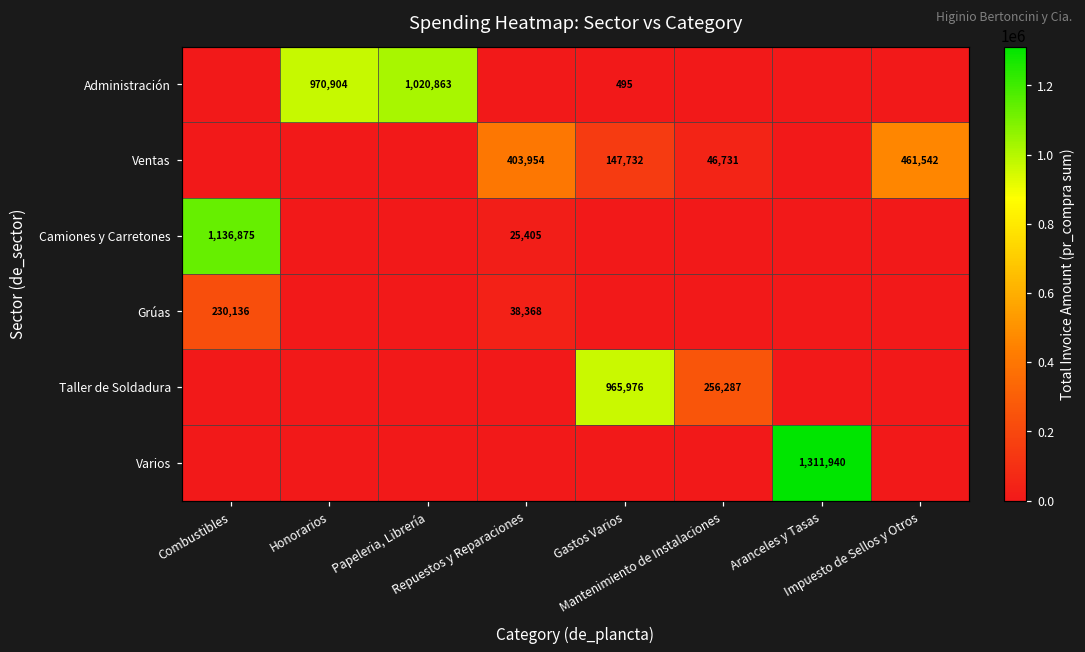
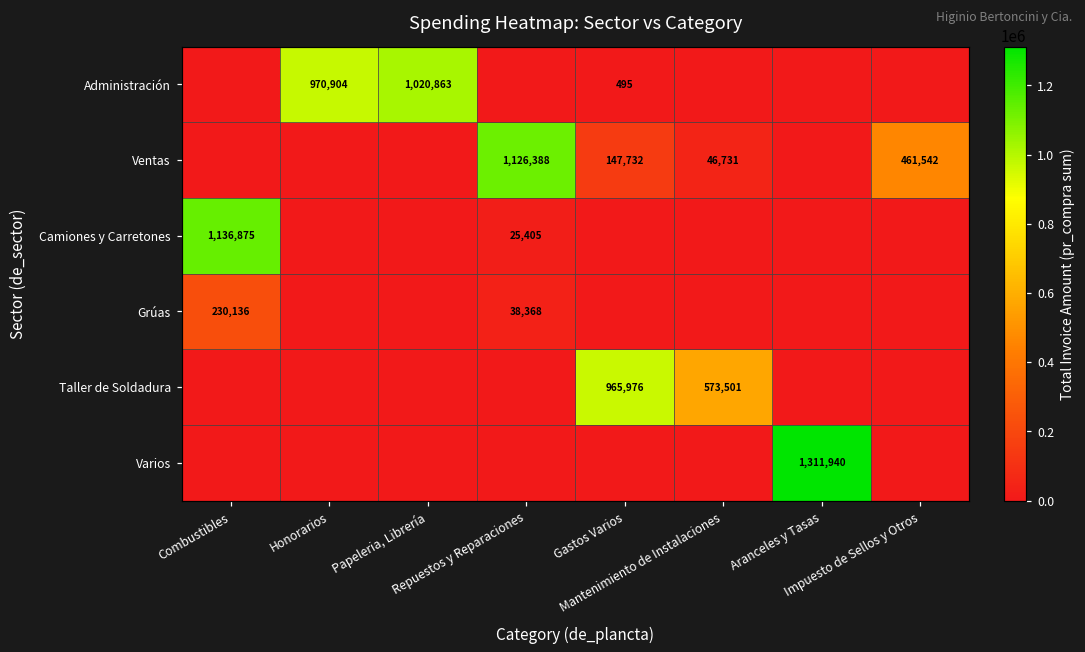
Ventas, Repuestos y Reparaciones: 403,954 -> 1,126,388
Taller de Soldadura, Mantenimiento de Instalaciones: 256,287 -> 573,501
